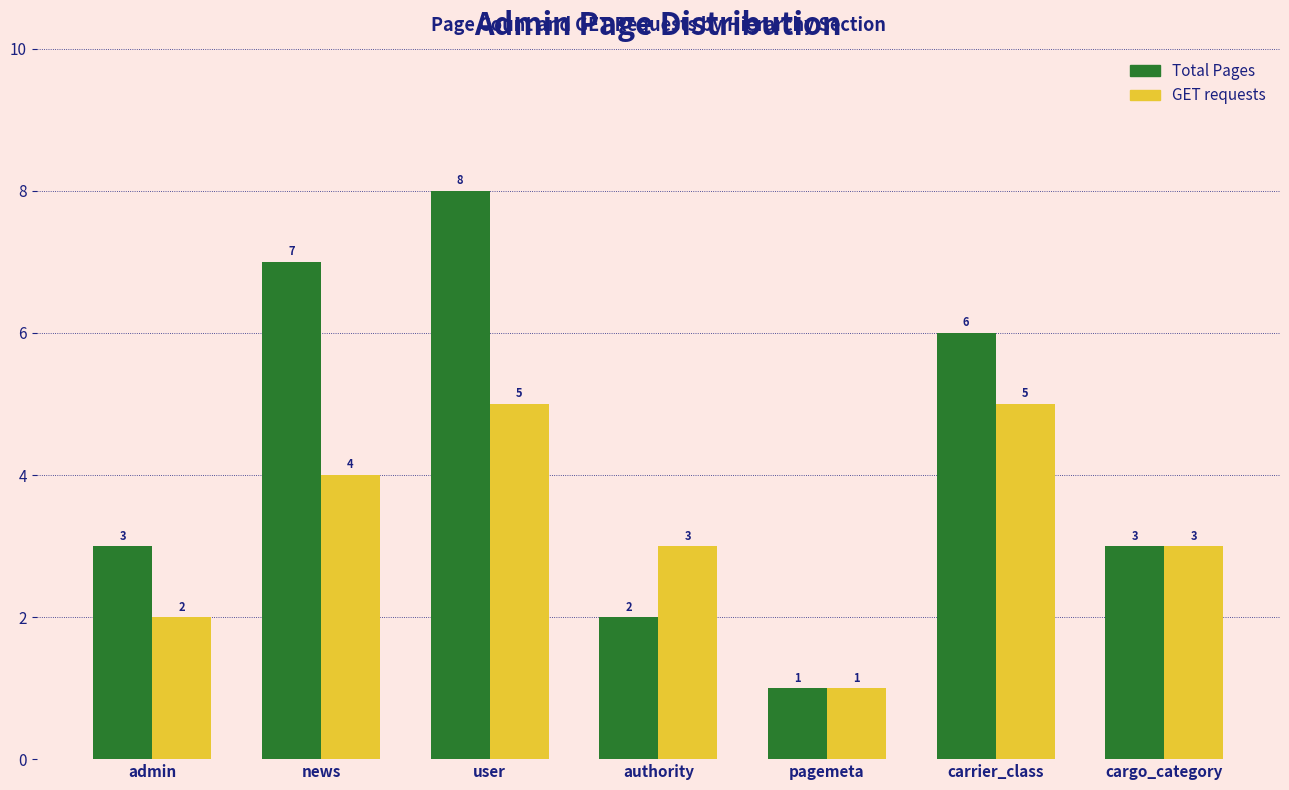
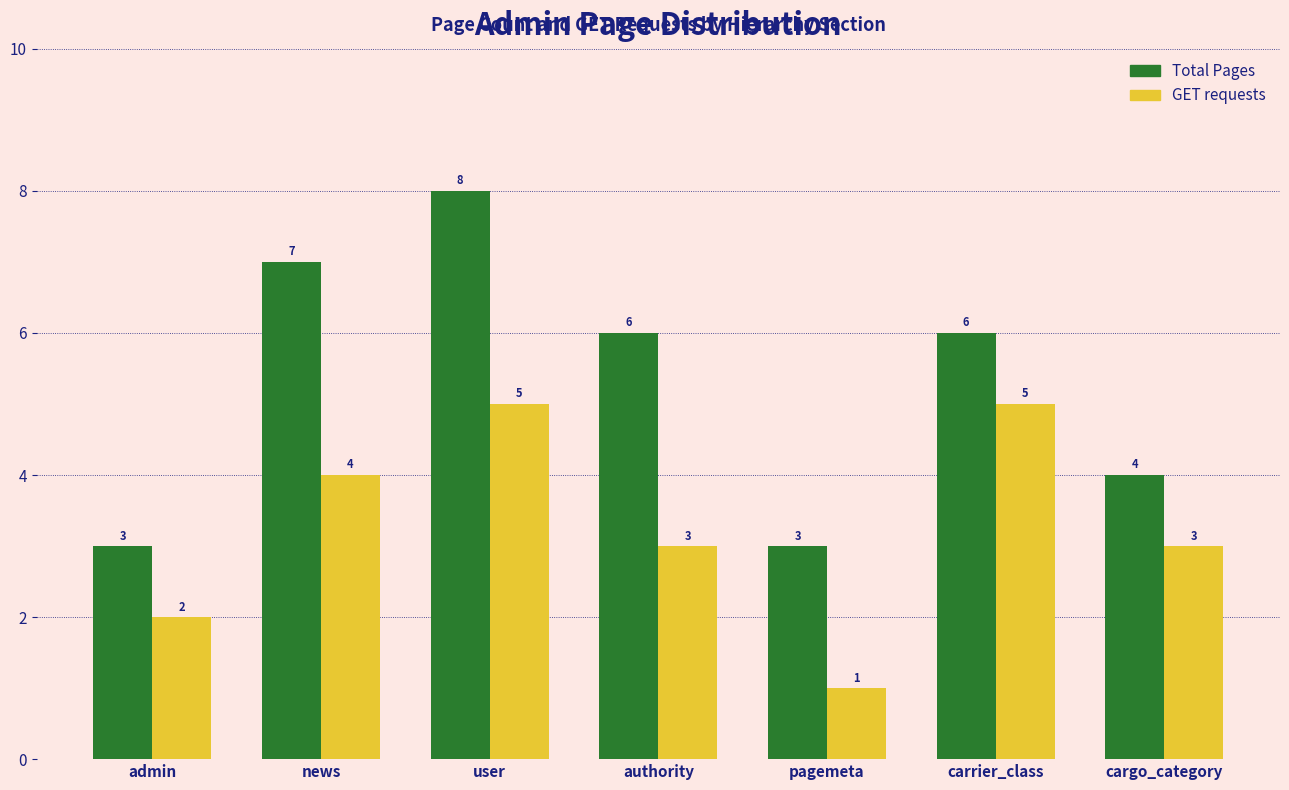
Total Pages, authority: 2 -> 6
Total Pages, pagemeta: 1 -> 3
Total Pages, cargo_category: 3 -> 4
